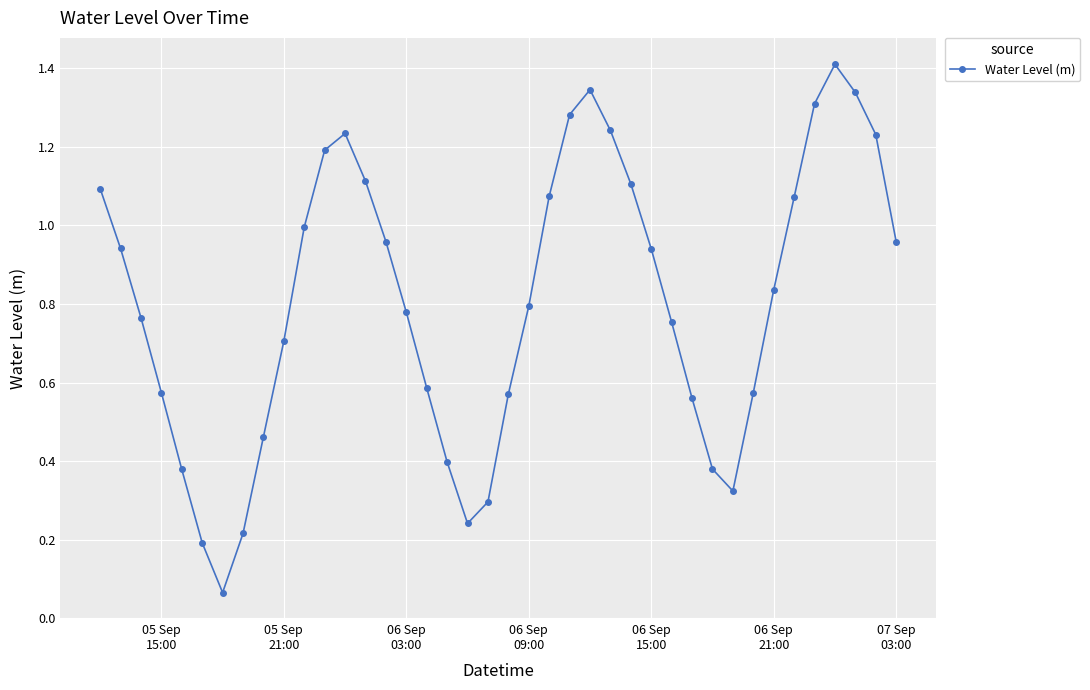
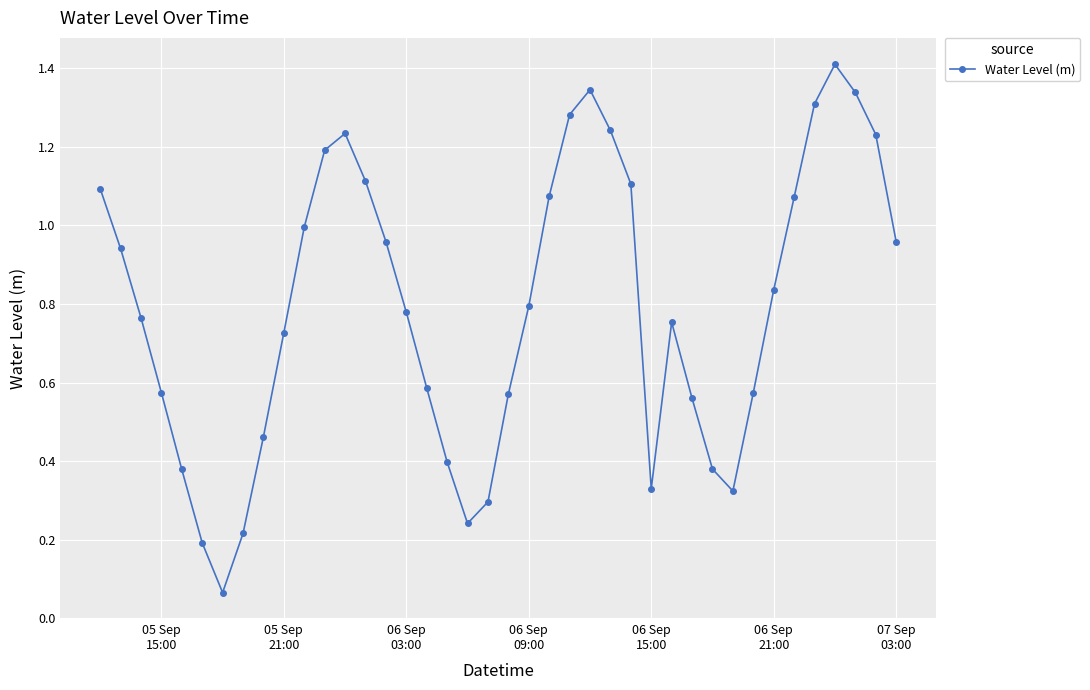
05 Sep 21:00: 0.71 -> 0.73
06 Sep 15:00: 0.94 -> 0.33
